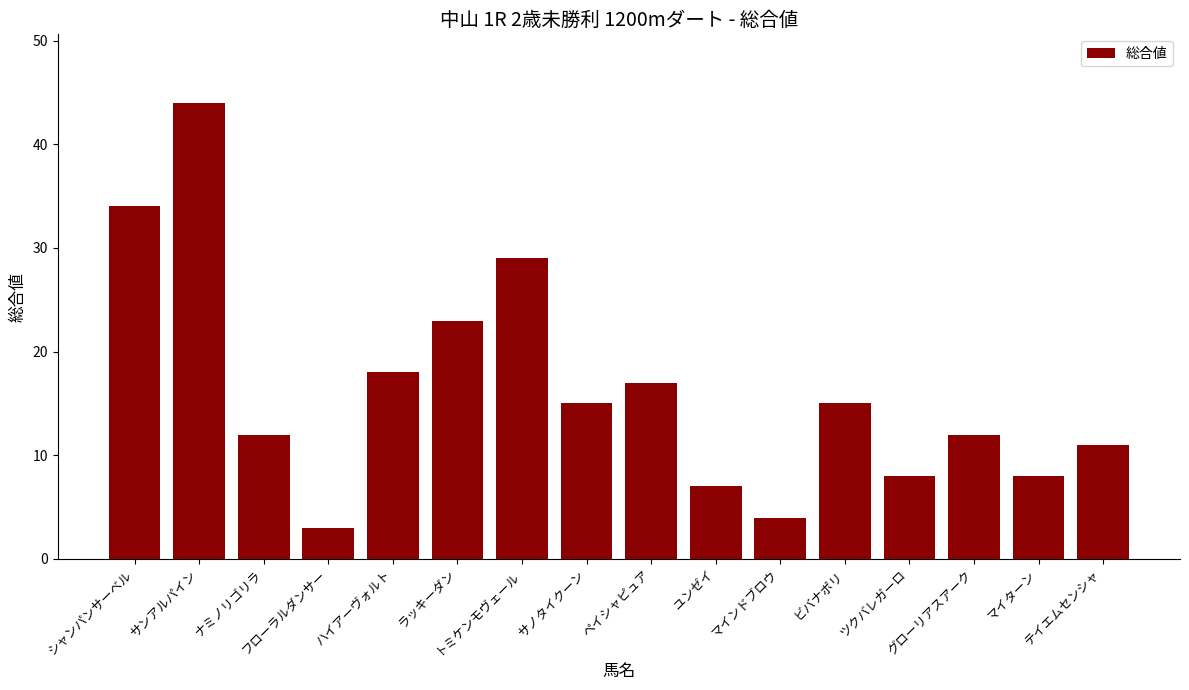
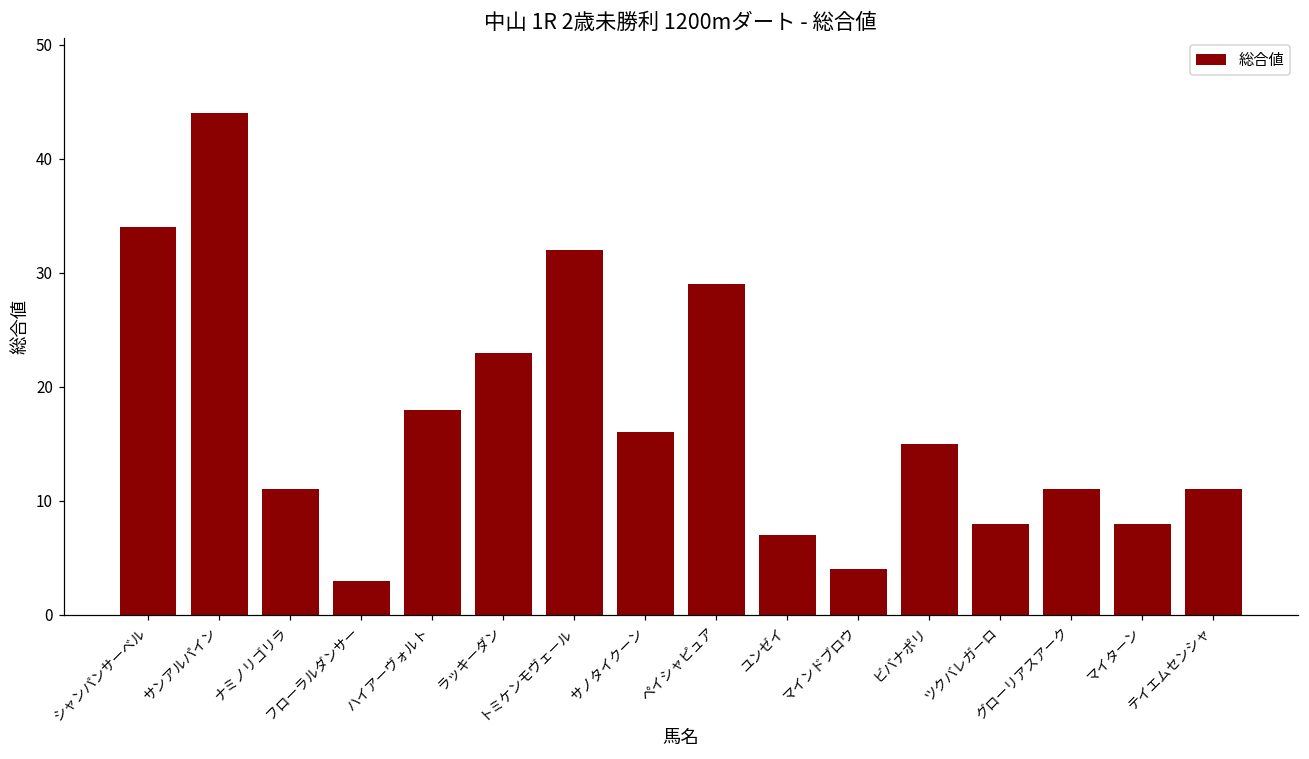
ナミノリゴリラ: 12 -> 11
トミケンモヴェール: 29 -> 32
サノタイクーン: 15 -> 16
ペイシャピュア: 17 -> 29
グローリアスアーク: 12 -> 11
